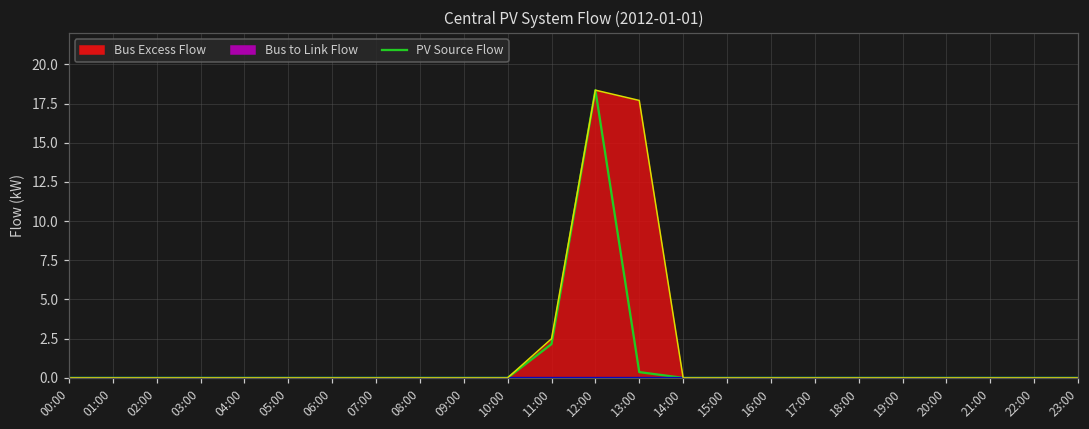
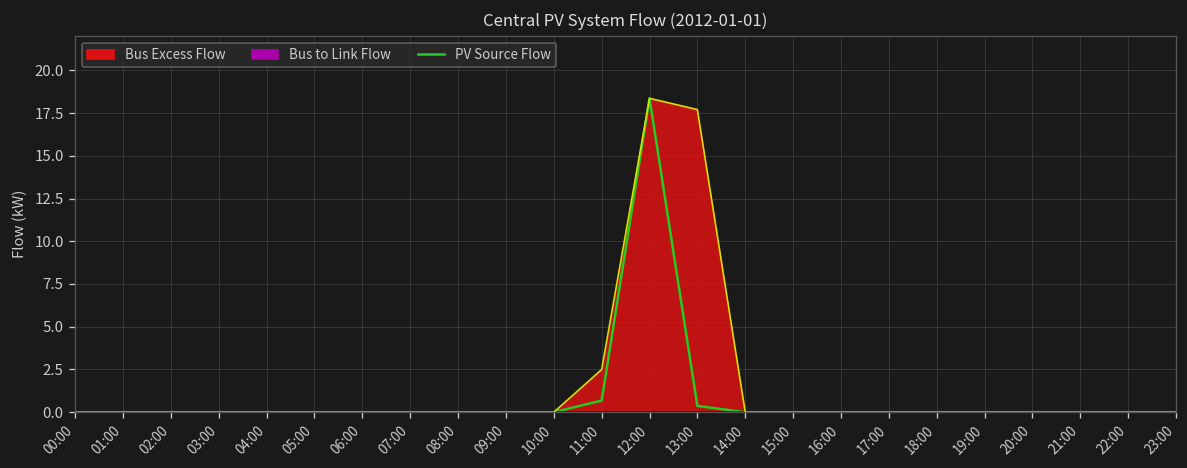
PV Source Flow, 11:00: 2.2 -> 0.7
